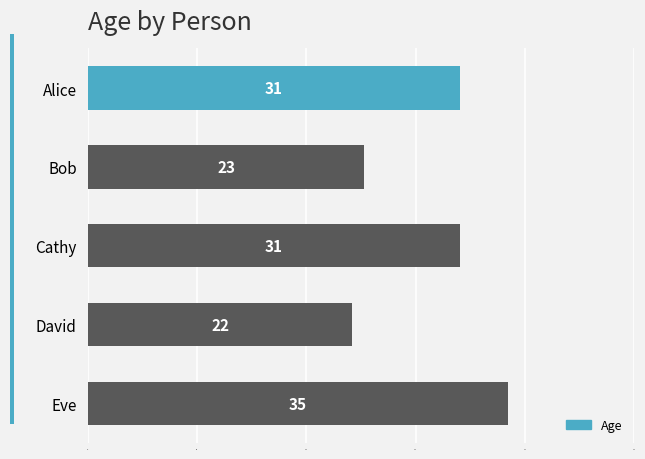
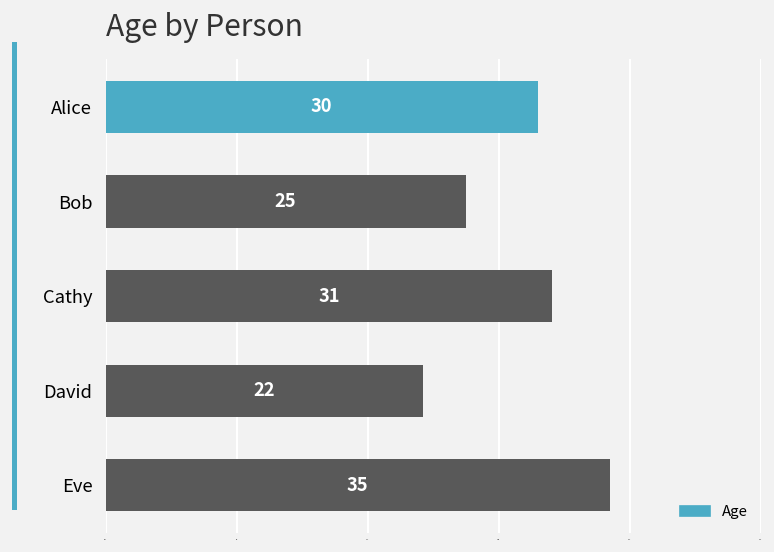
Alice: 31 -> 30
Bob: 23 -> 25
